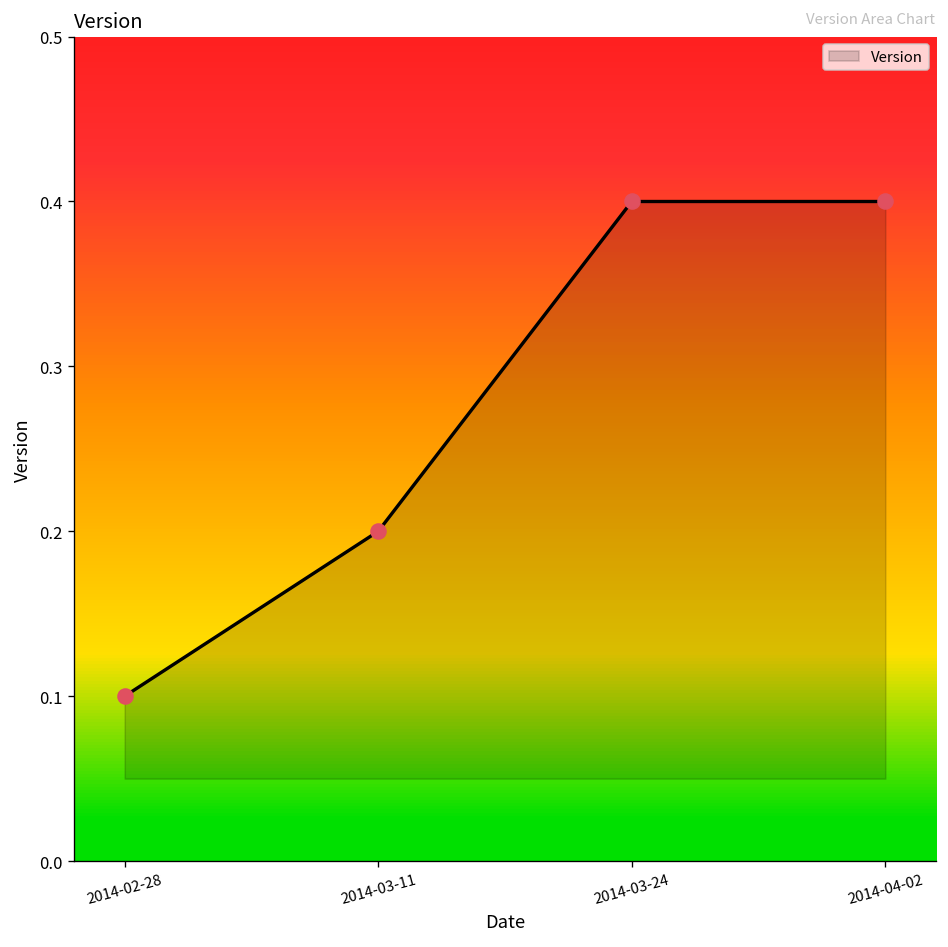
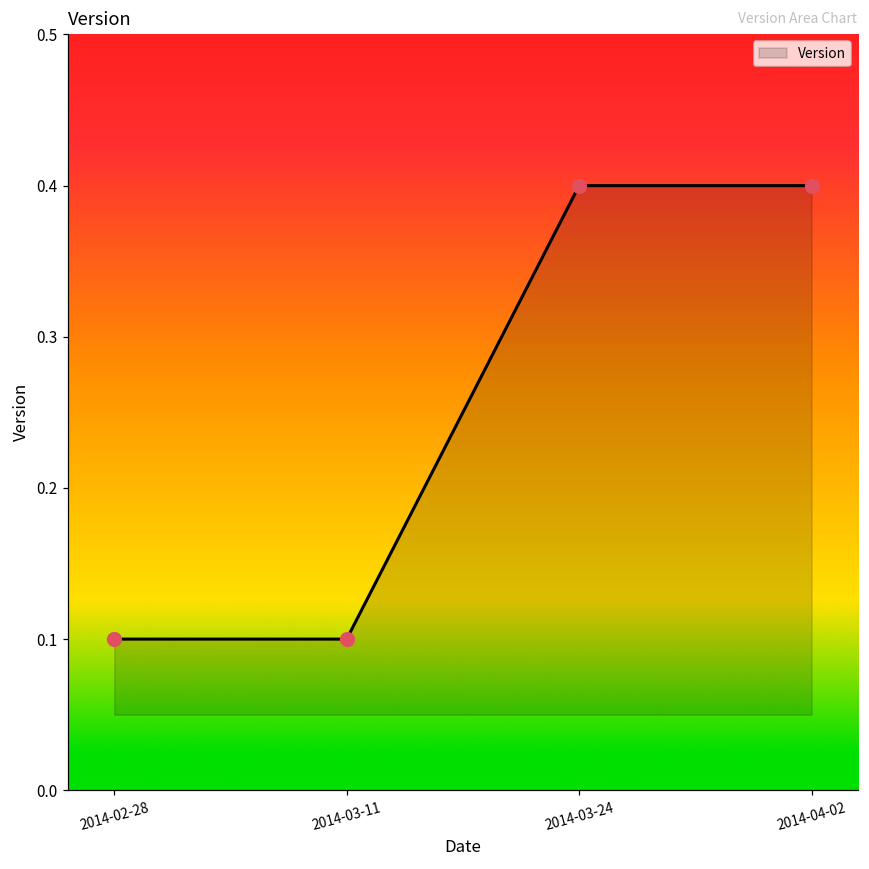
2014-03-11: 0.2 -> 0.1
